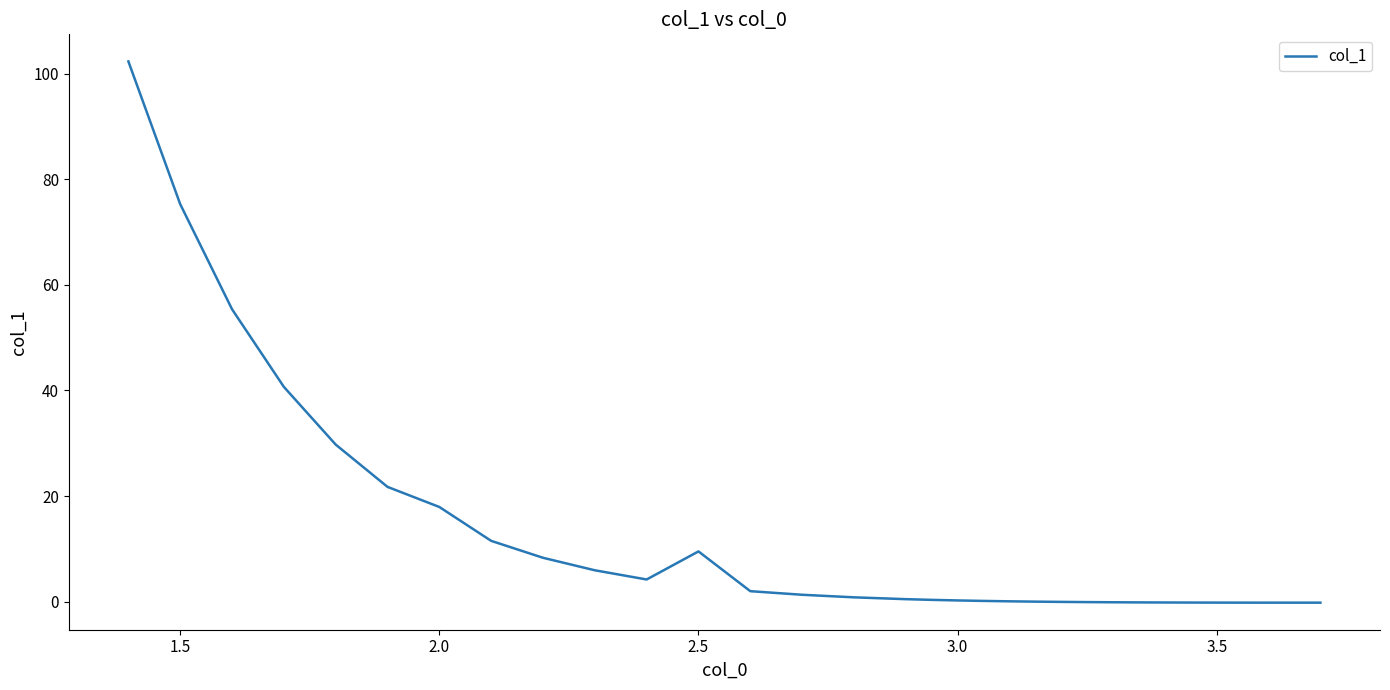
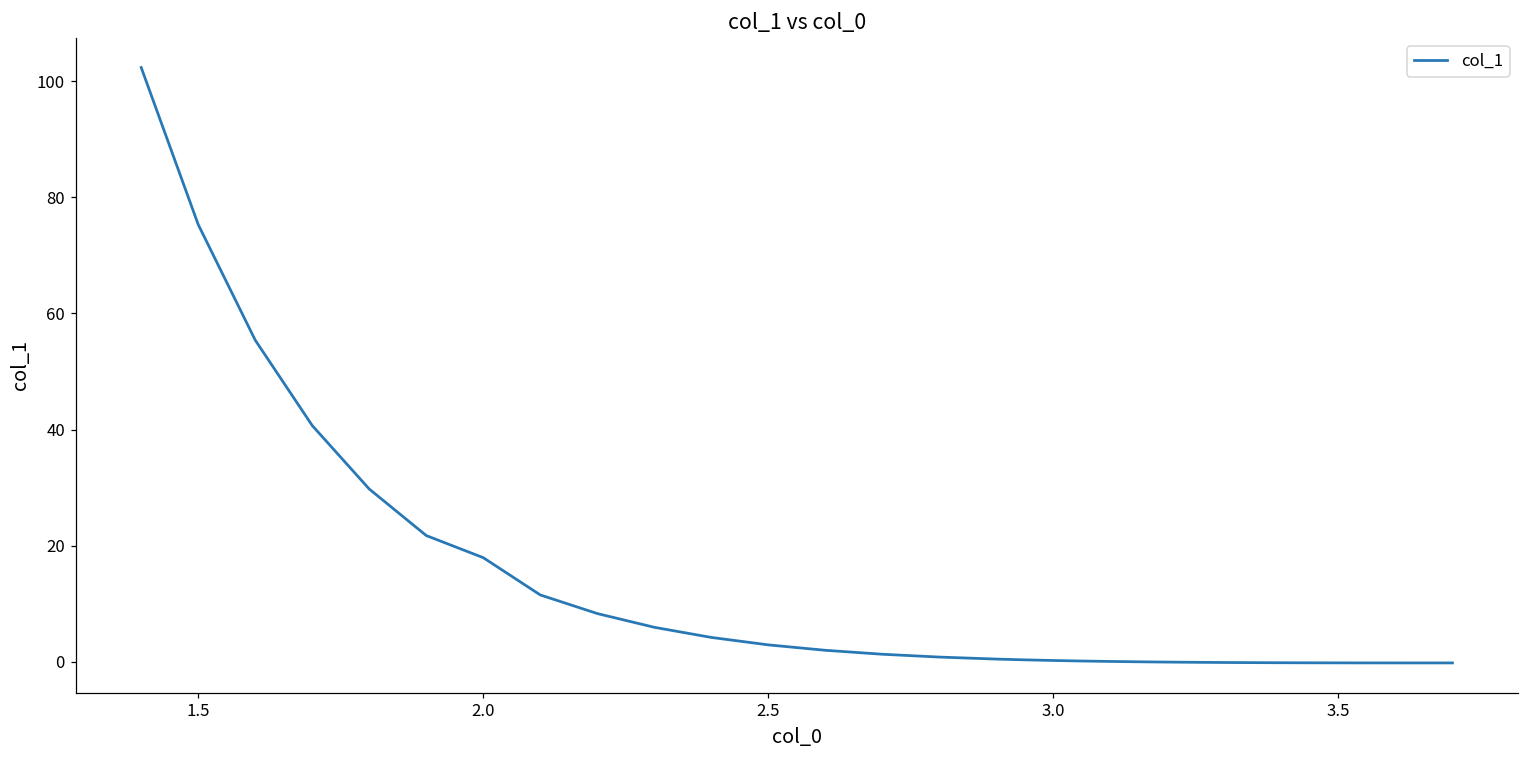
2.5: 10 -> 3
